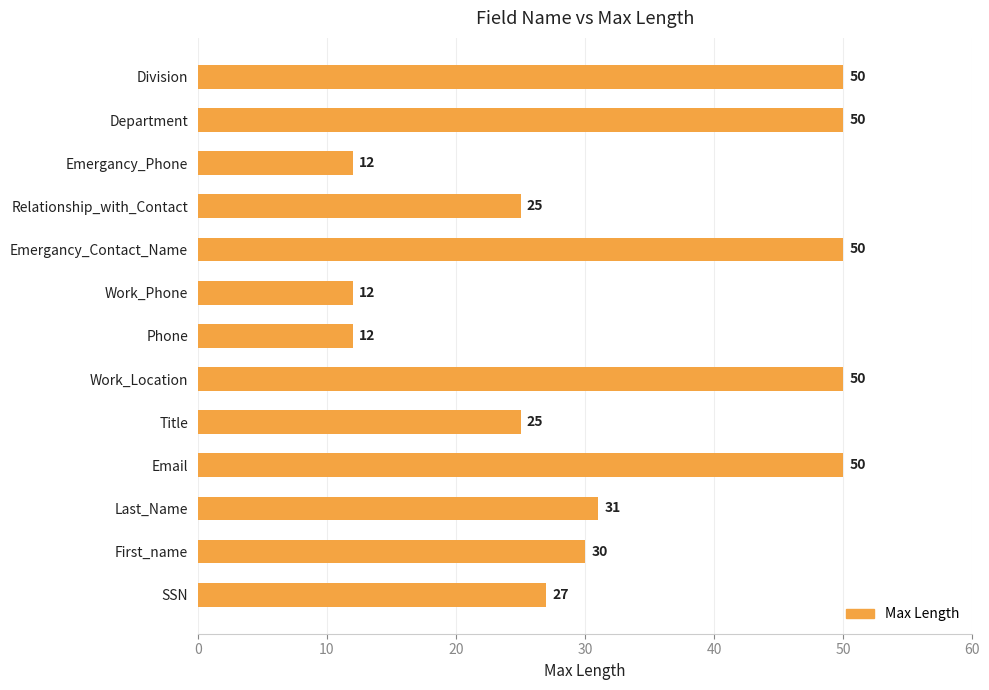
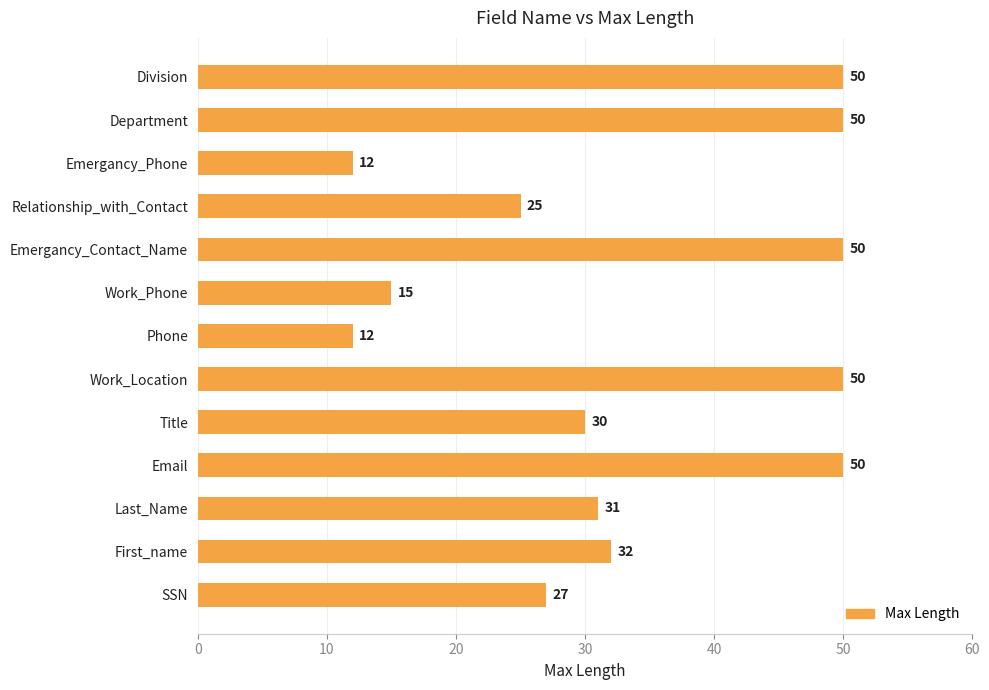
Work_Phone: 12 -> 15
Title: 25 -> 30
First_name: 30 -> 32
